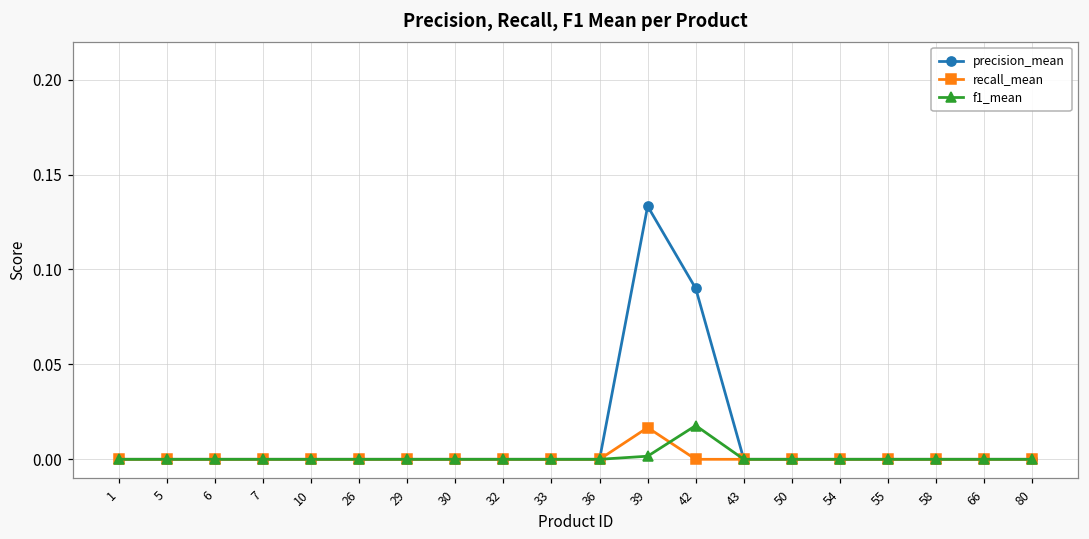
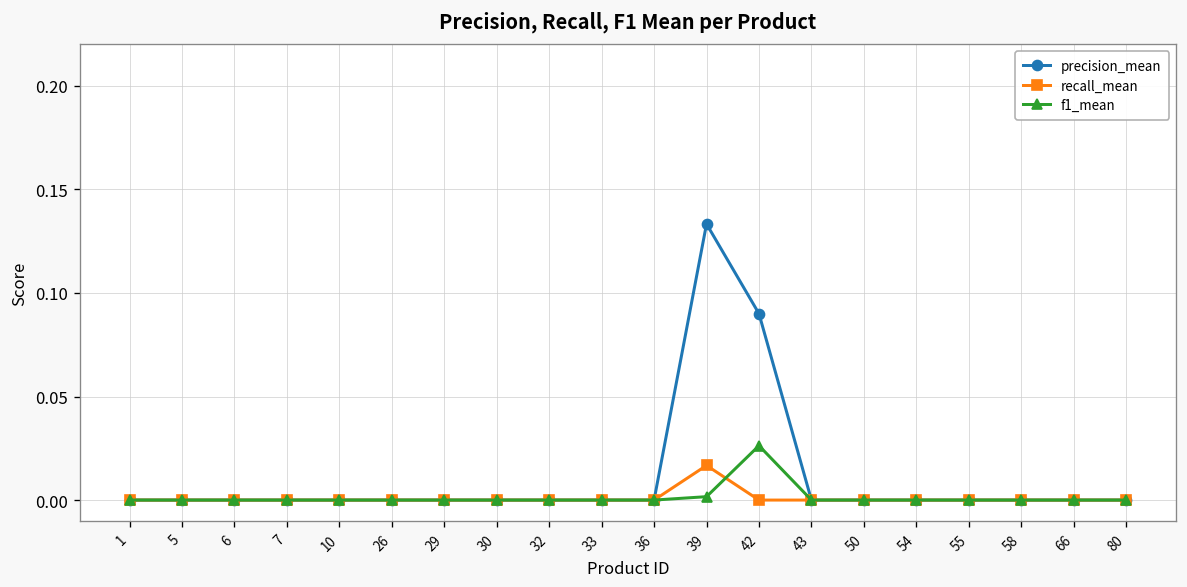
f1_mean, 42: 0.018 -> 0.026
